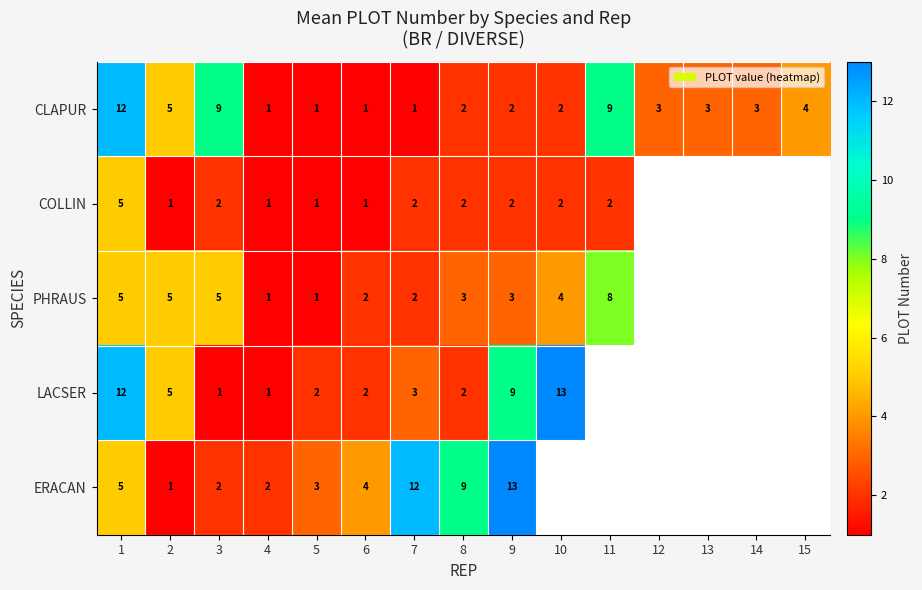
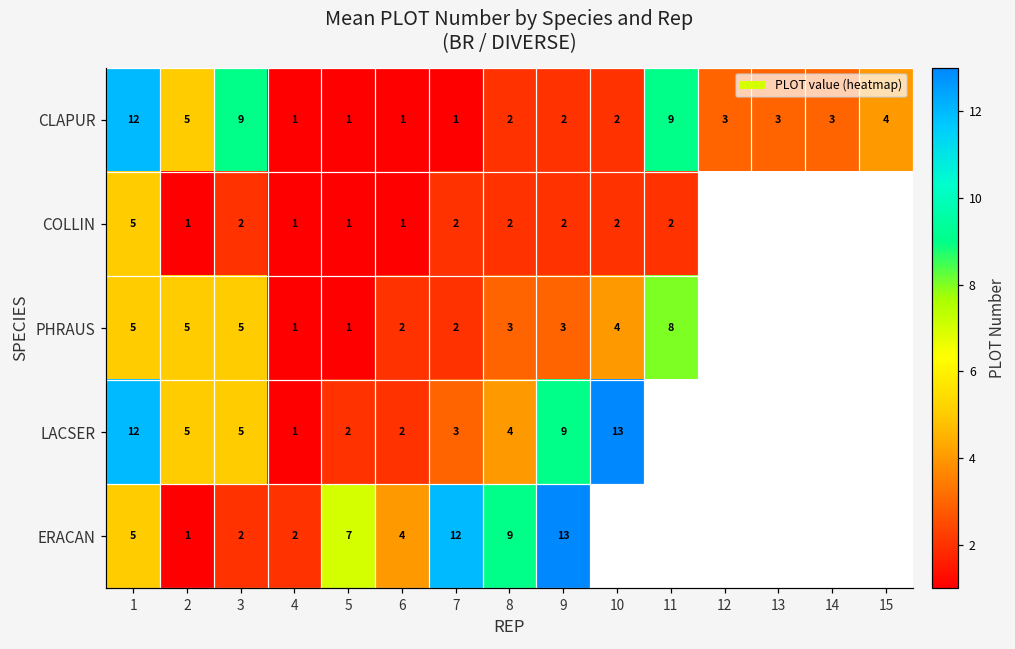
LACSER, 3: 1 -> 5
LACSER, 8: 2 -> 4
ERACAN, 5: 3 -> 7
